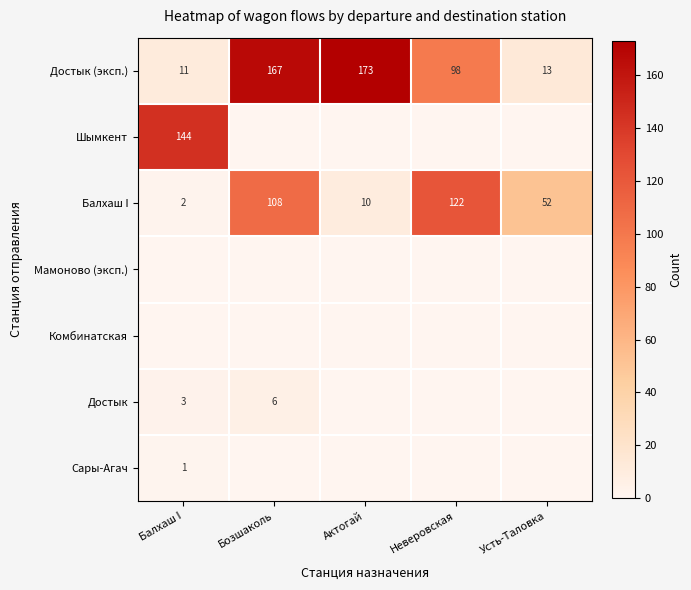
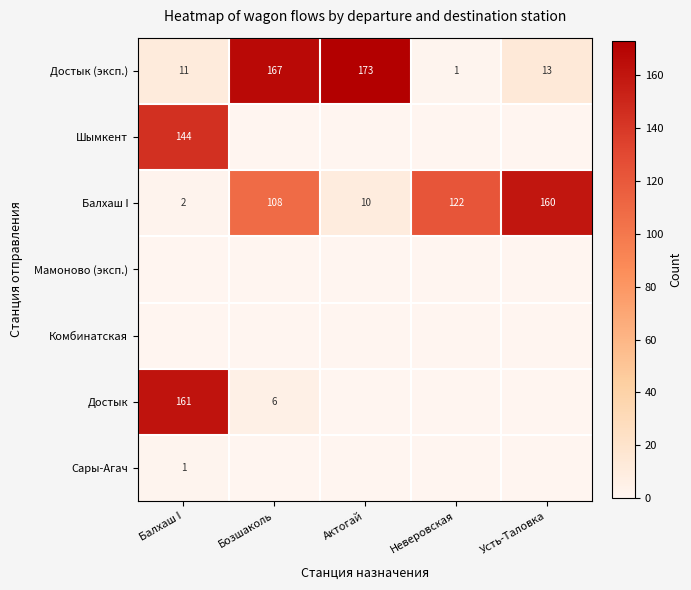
Достык (эксп.), Неверовская: 98 -> 1
Балхаш I, Усть-Таловка: 52 -> 160
Достык, Балхаш I: 3 -> 161
